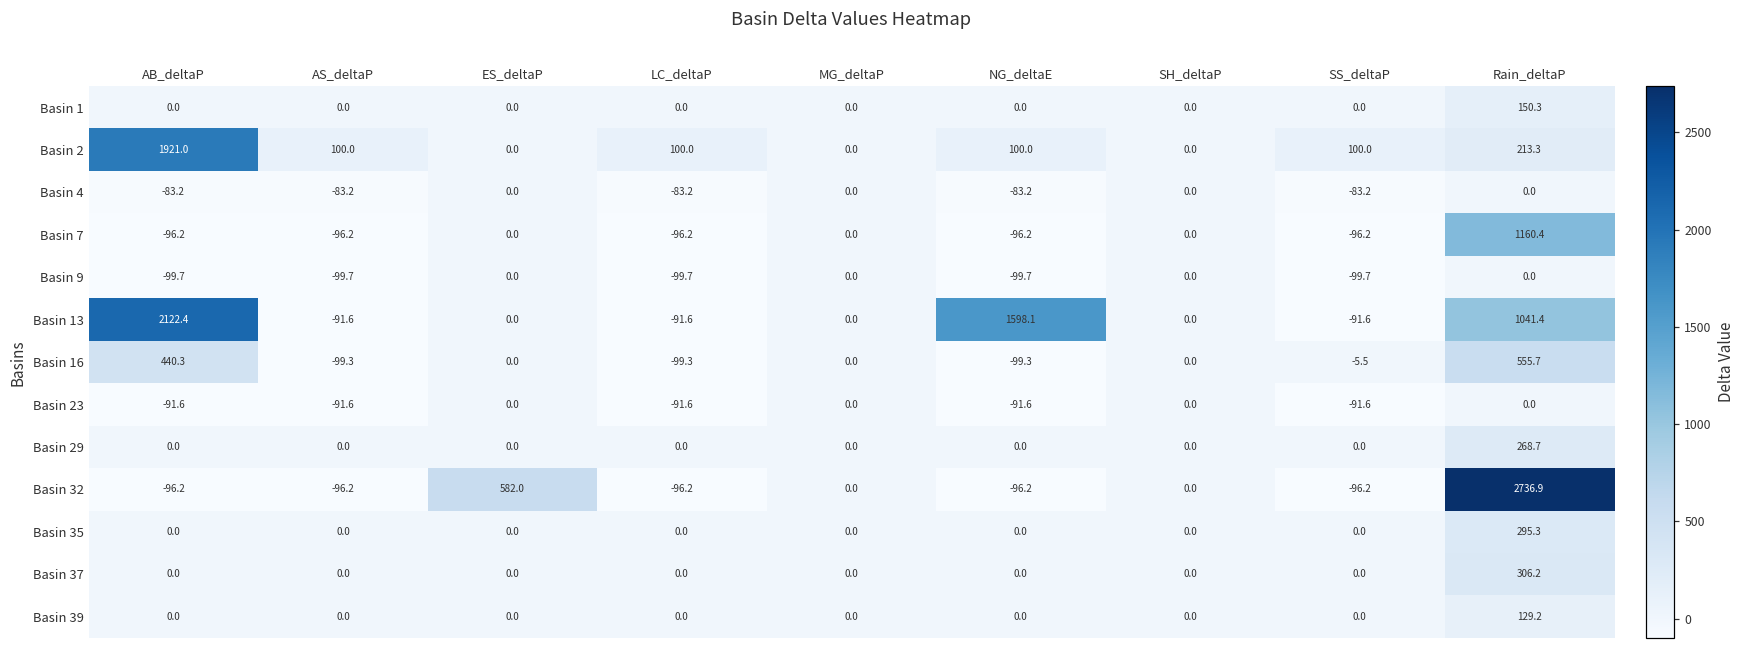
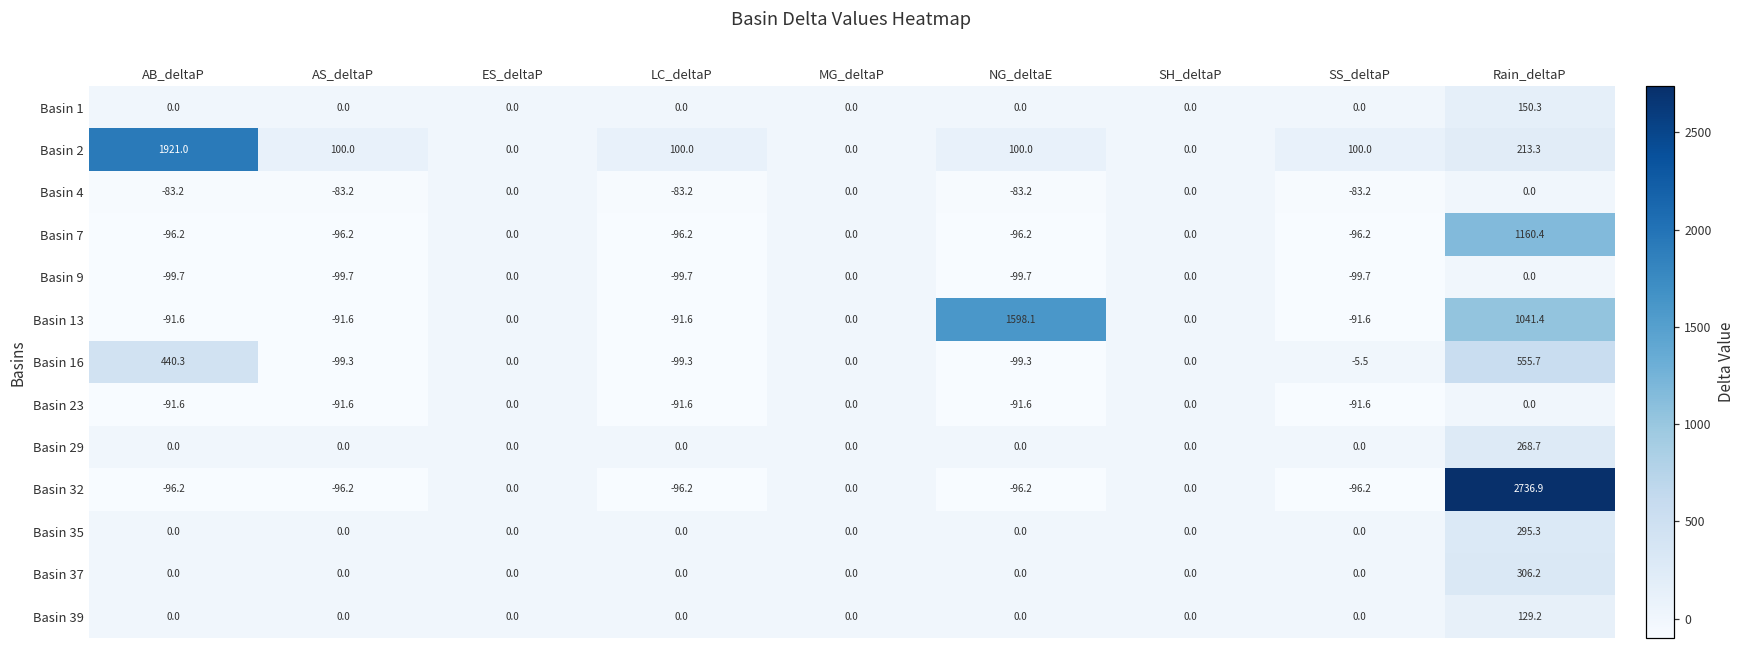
Basin 13, AB_deltaP: 2122.4 -> -91.6
Basin 32, ES_deltaP: 582.0 -> 0.0
